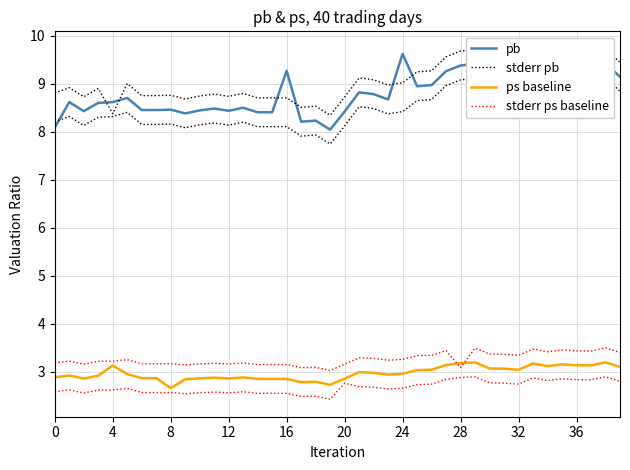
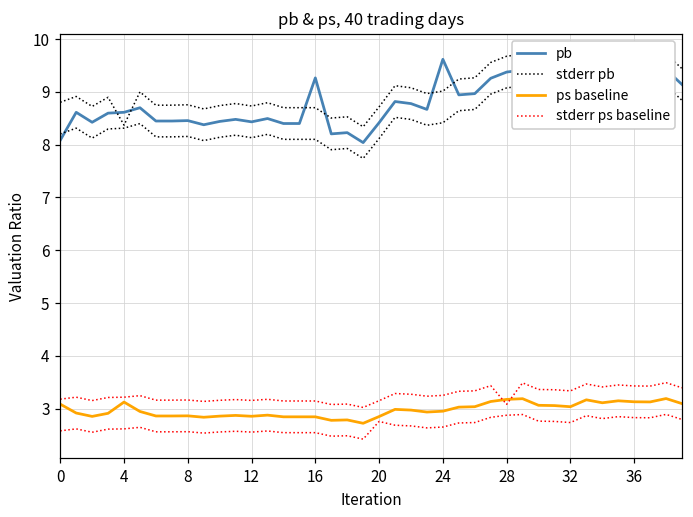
ps baseline, 0: 2.9 -> 3.1
ps baseline, 8: 2.7 -> 2.9
